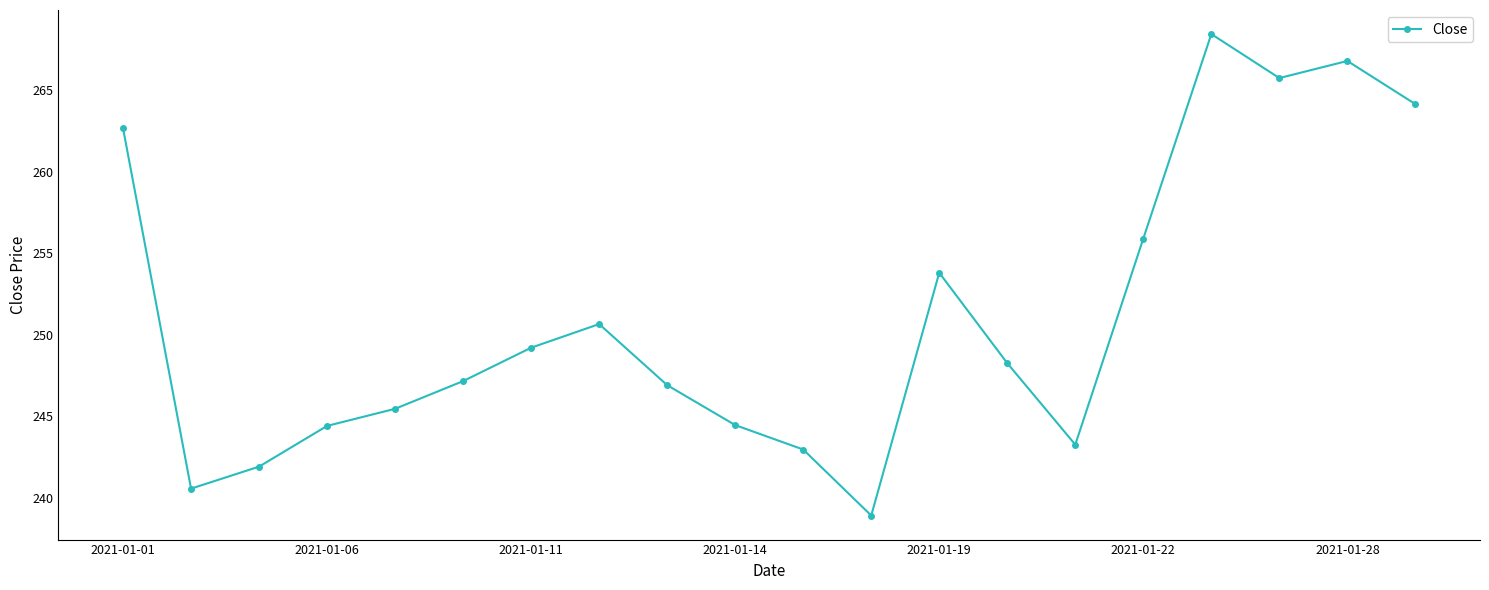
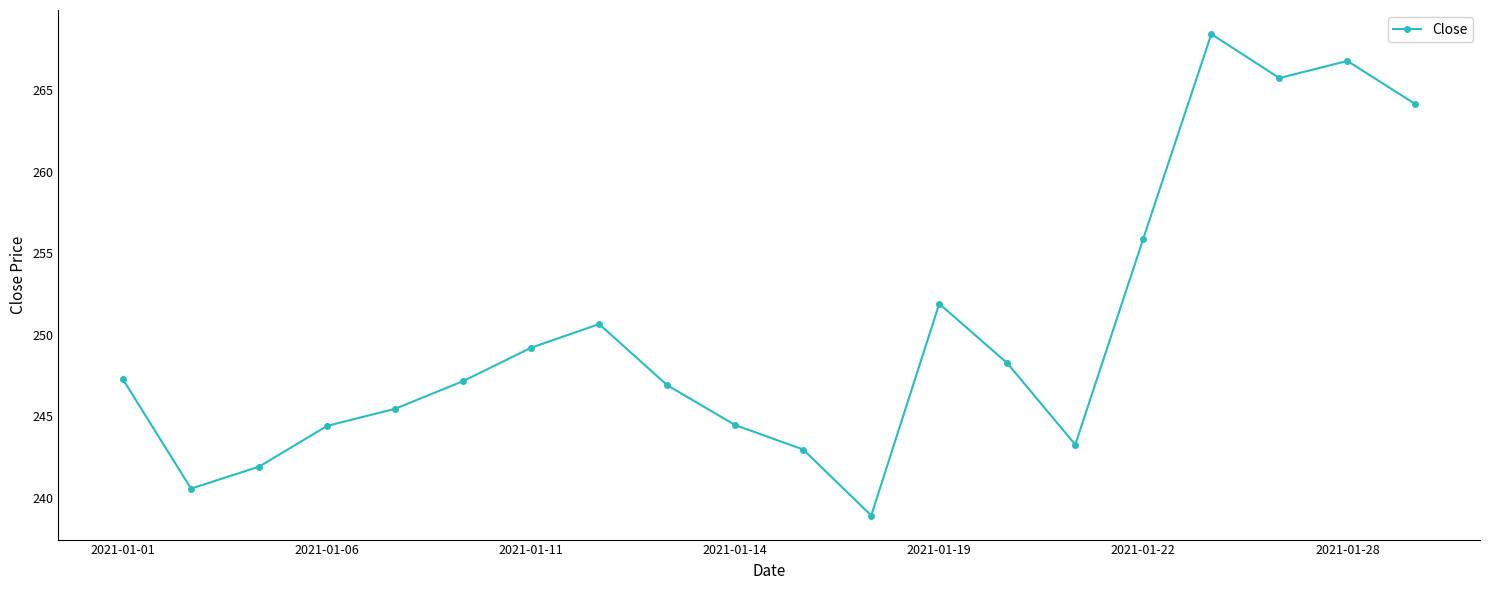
2021-01-01: 262.7 -> 247.3
2021-01-19: 253.8 -> 251.9
